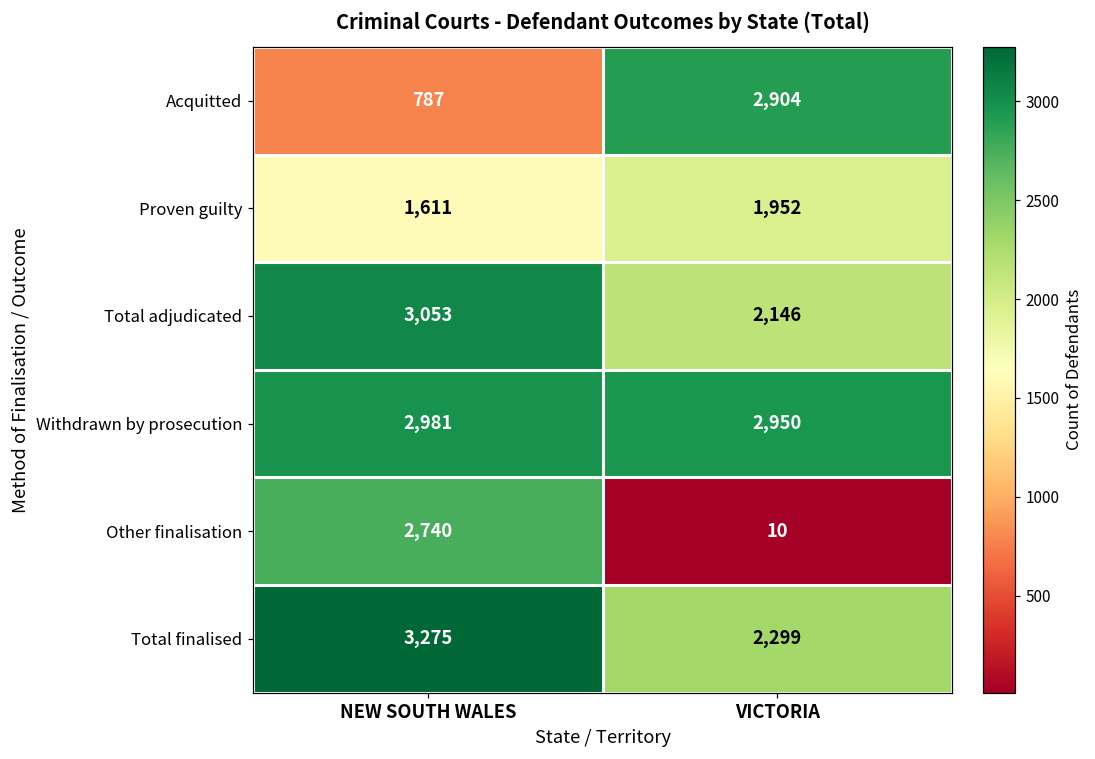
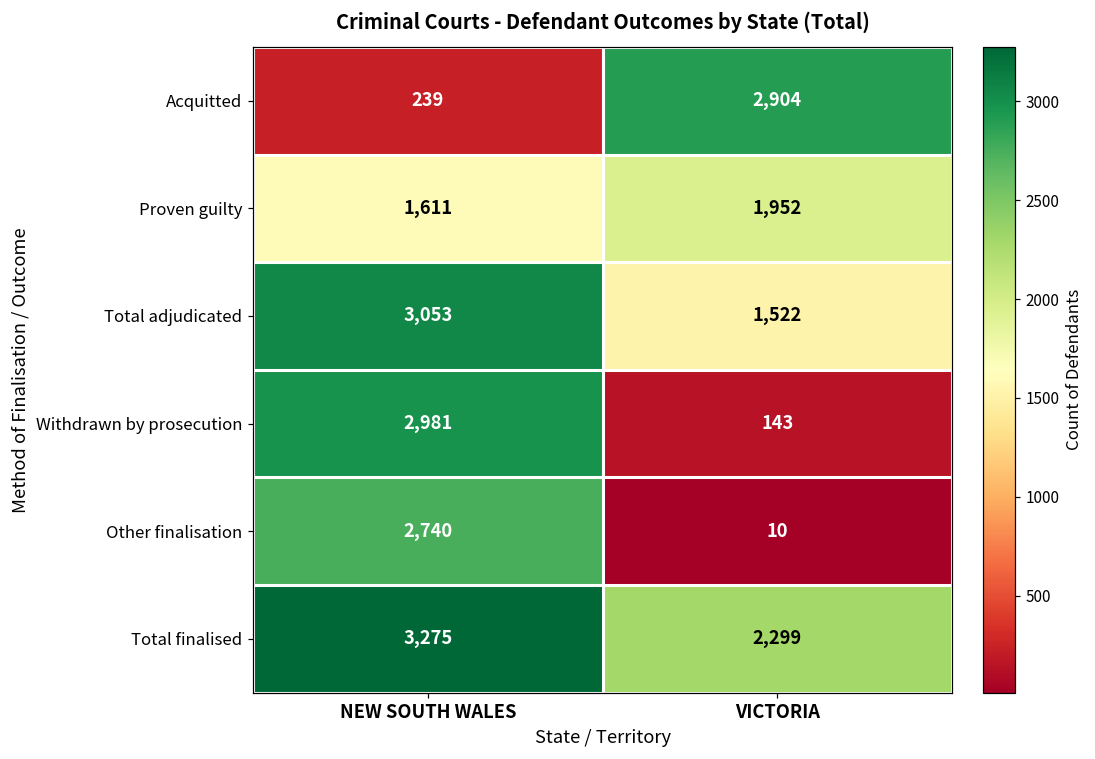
Acquitted, NEW SOUTH WALES: 787 -> 239
Total adjudicated, VICTORIA: 2,146 -> 1,522
Withdrawn by prosecution, VICTORIA: 2,950 -> 143
